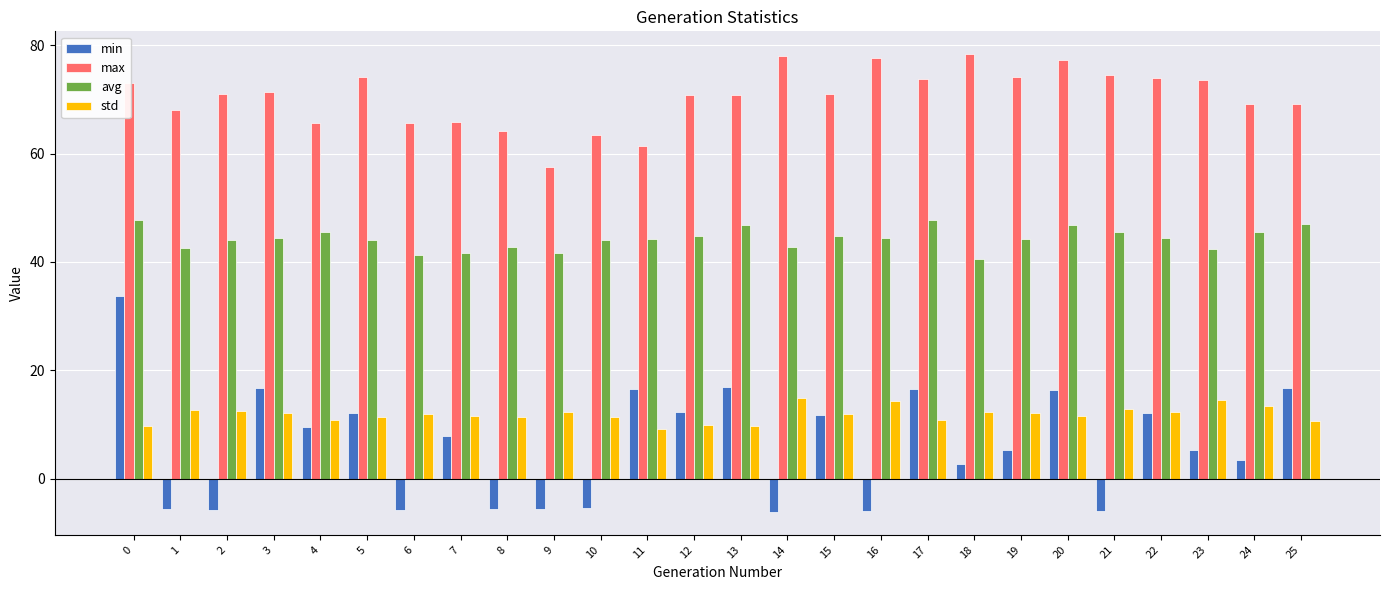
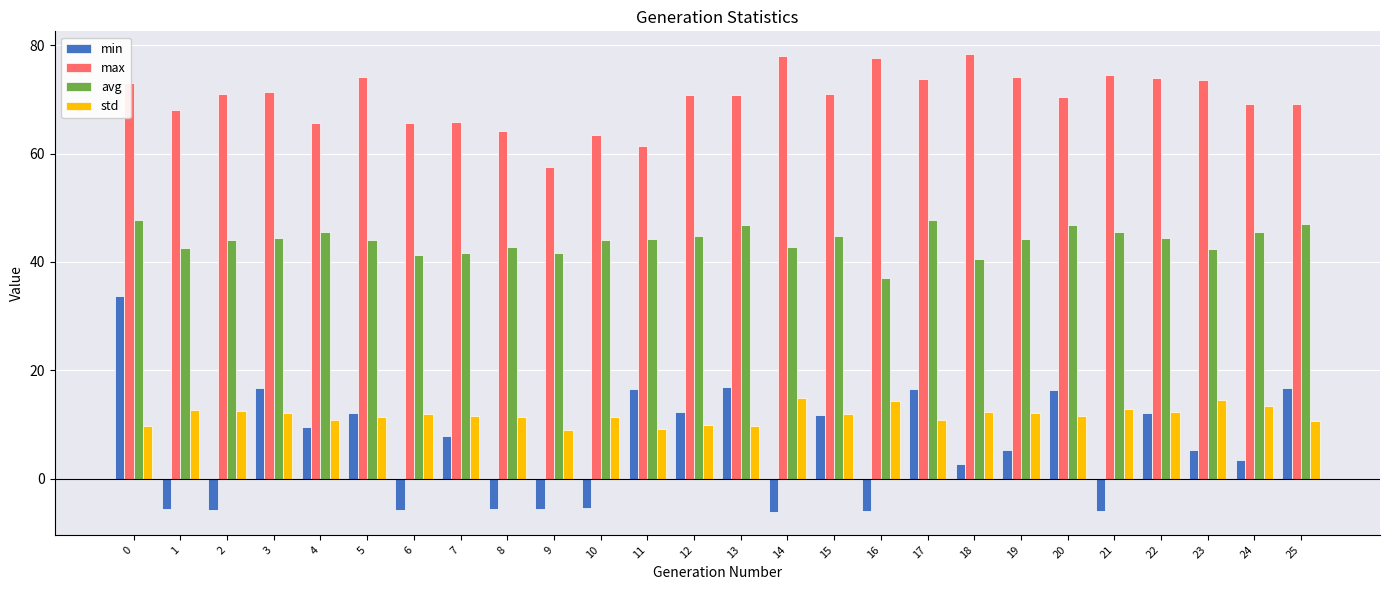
std, 9: 12 -> 9
avg, 16: 44 -> 37
max, 20: 77 -> 70
